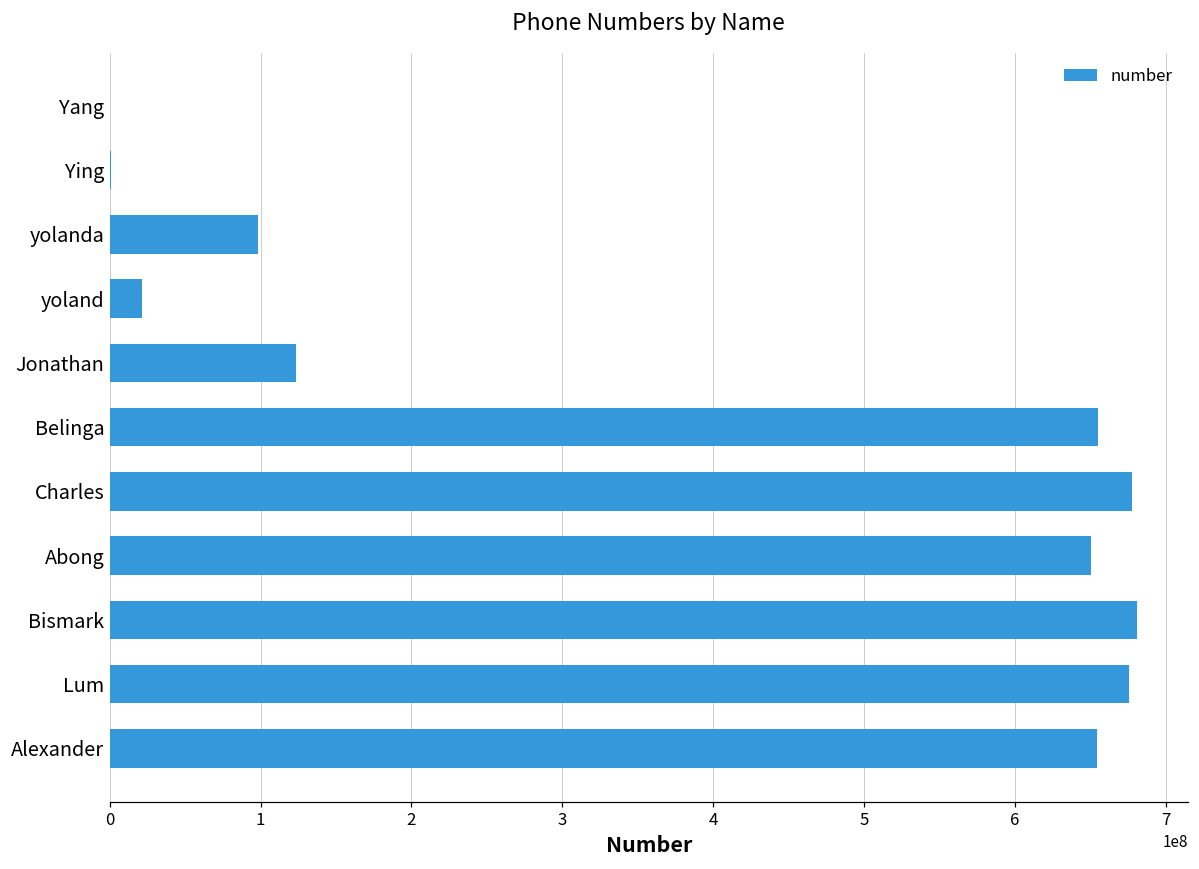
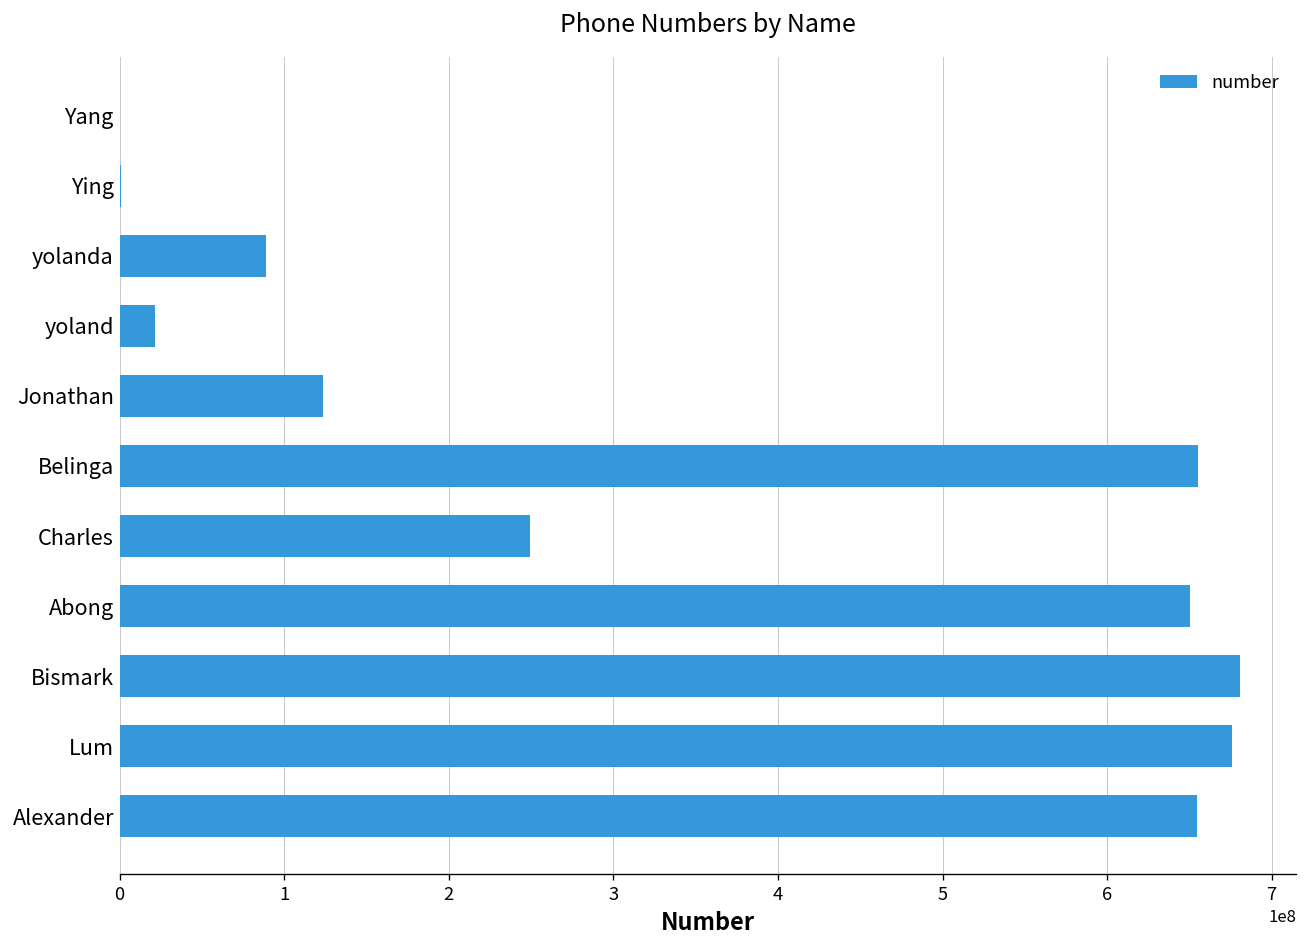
yolanda: 98000000 -> 89000000
Charles: 678000000 -> 249000000
